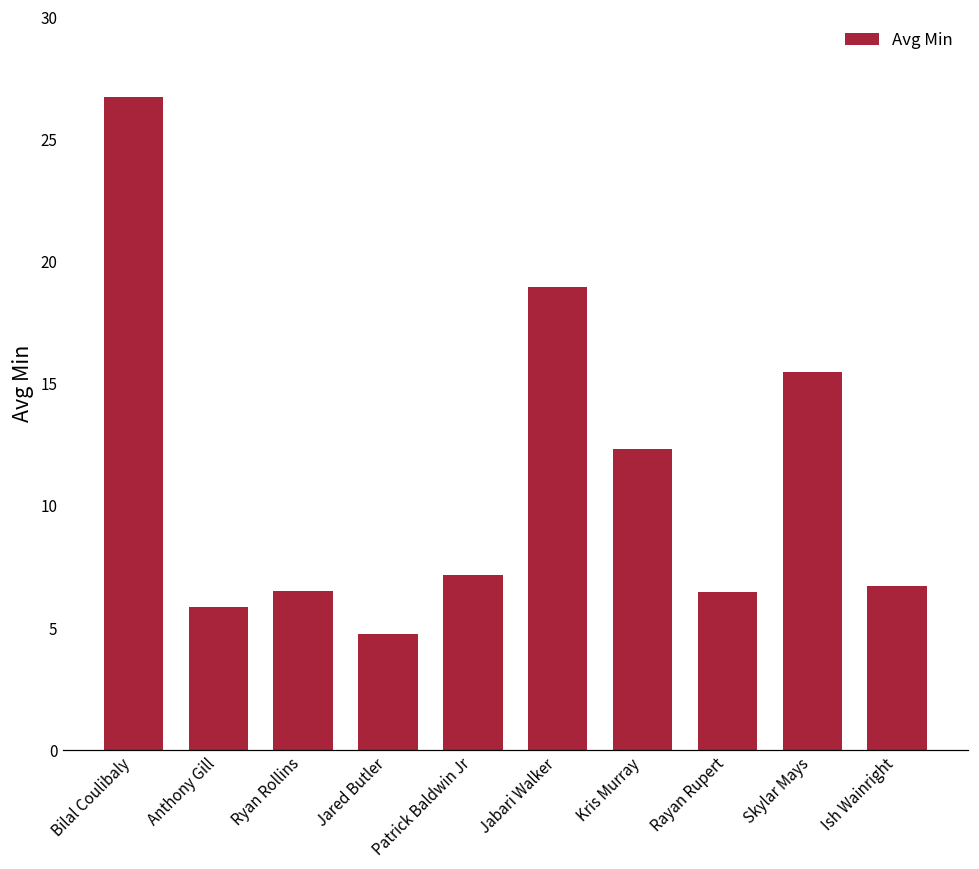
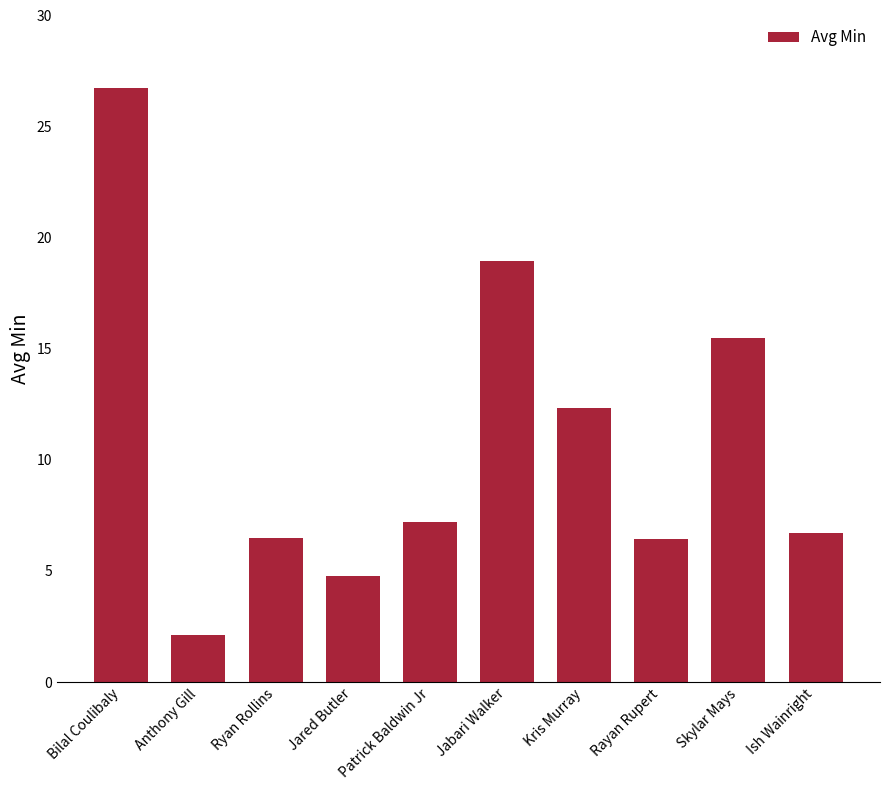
Anthony Gill: 5.9 -> 2.1
